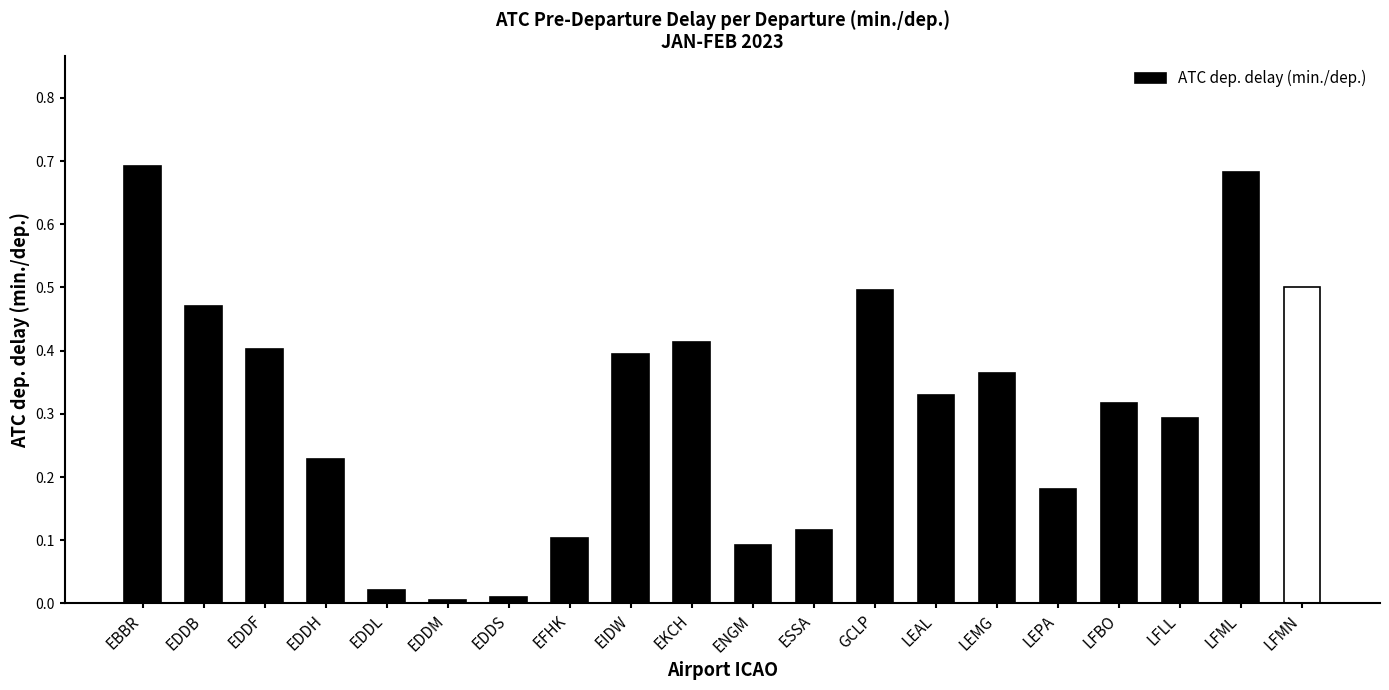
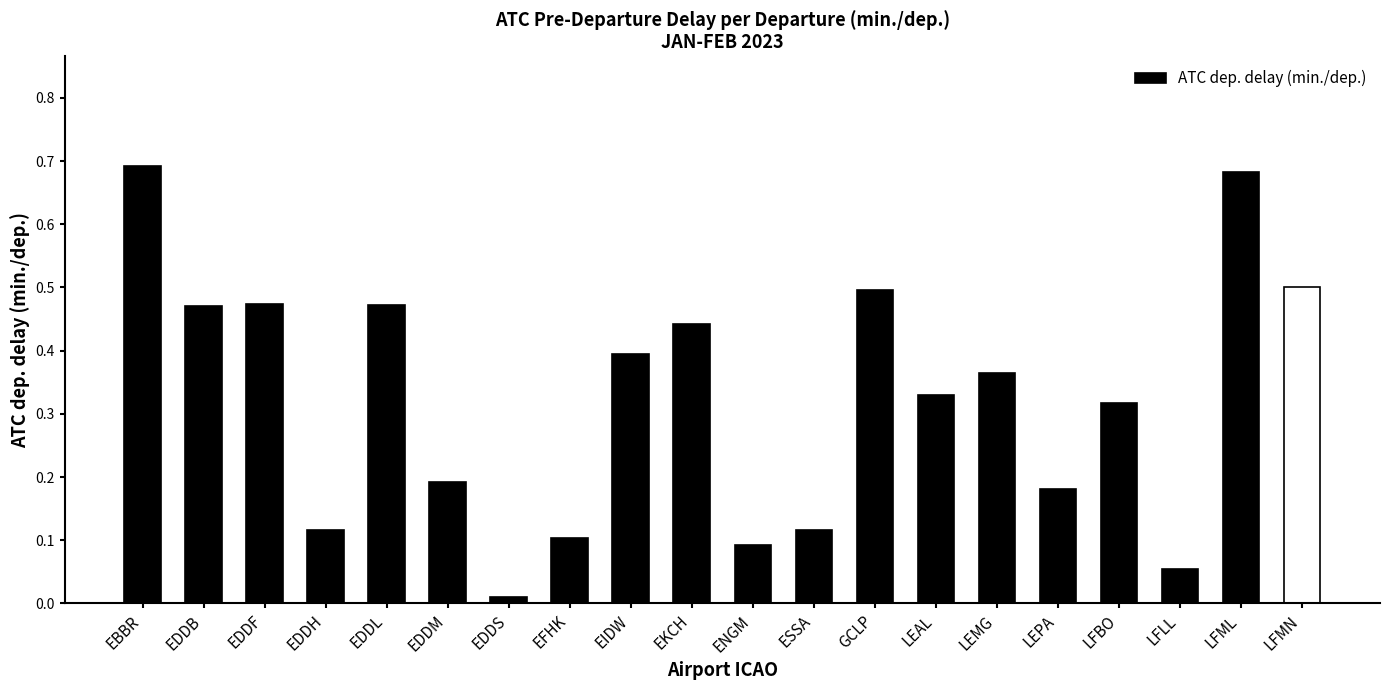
EDDF: 0.40 -> 0.47
EDDH: 0.23 -> 0.12
EDDL: 0.02 -> 0.47
EDDM: 0.01 -> 0.19
EKCH: 0.41 -> 0.44
LFLL: 0.29 -> 0.05
